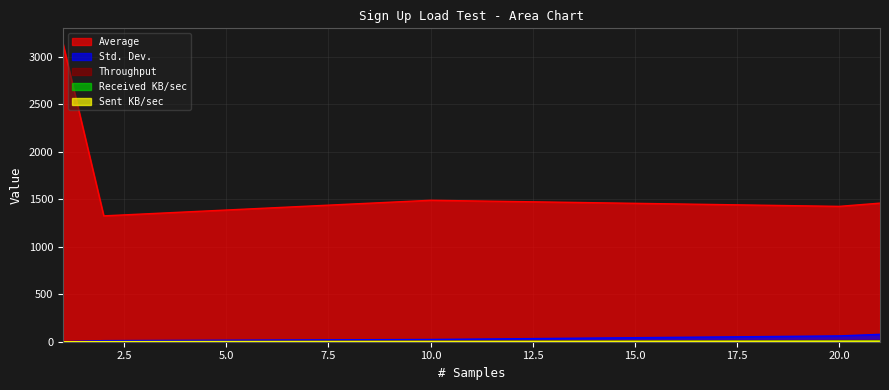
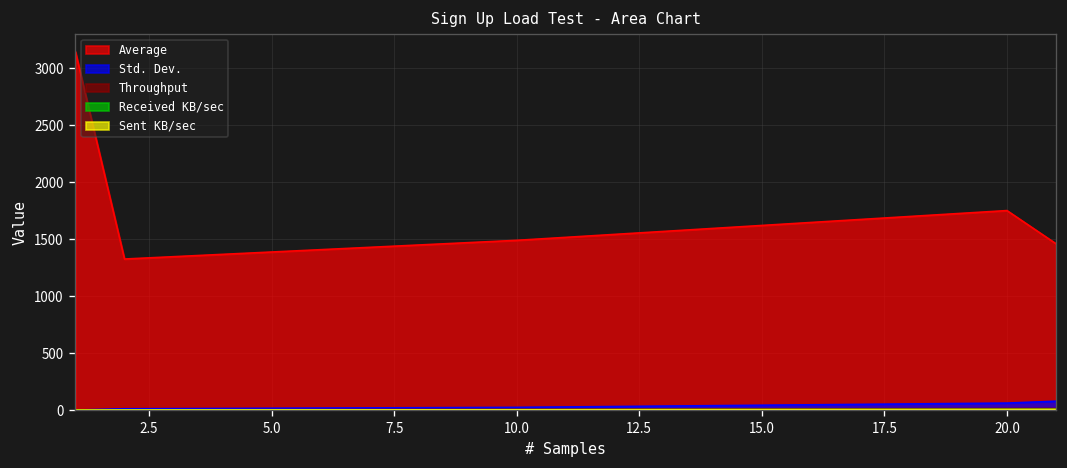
Average, 20.0: 1400 -> 1800
